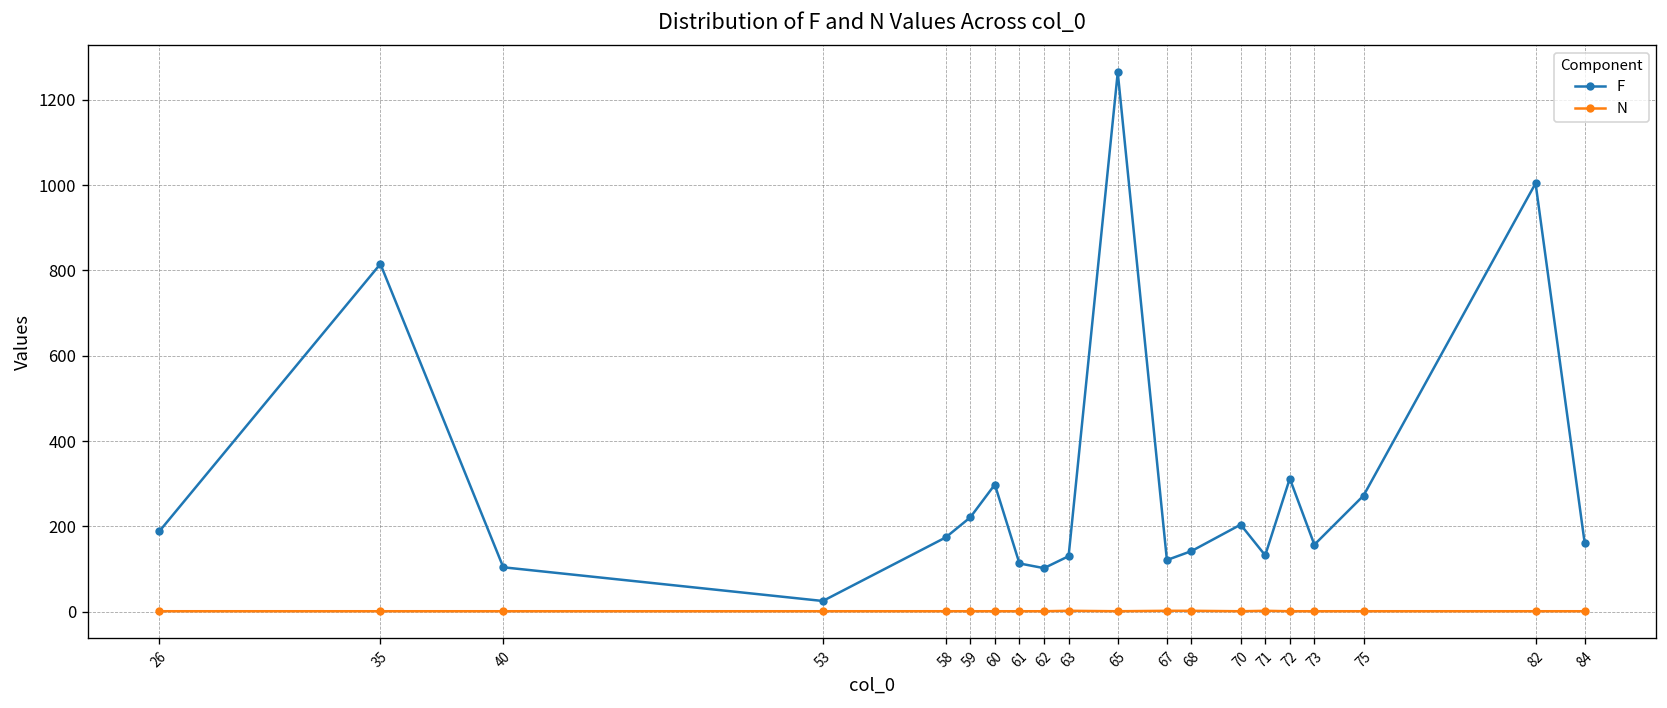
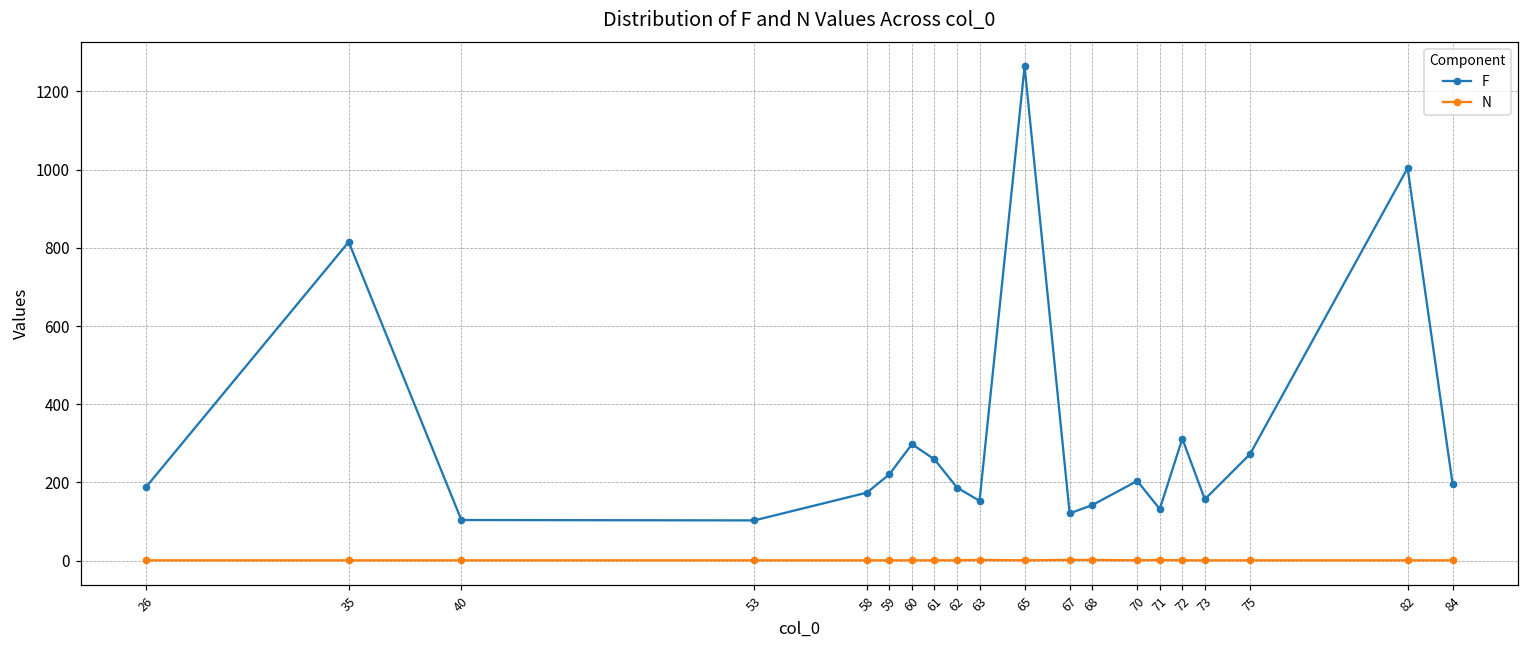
F, 53: 30 -> 100
F, 61: 110 -> 260
F, 62: 100 -> 190
F, 63: 130 -> 150
F, 84: 160 -> 200
